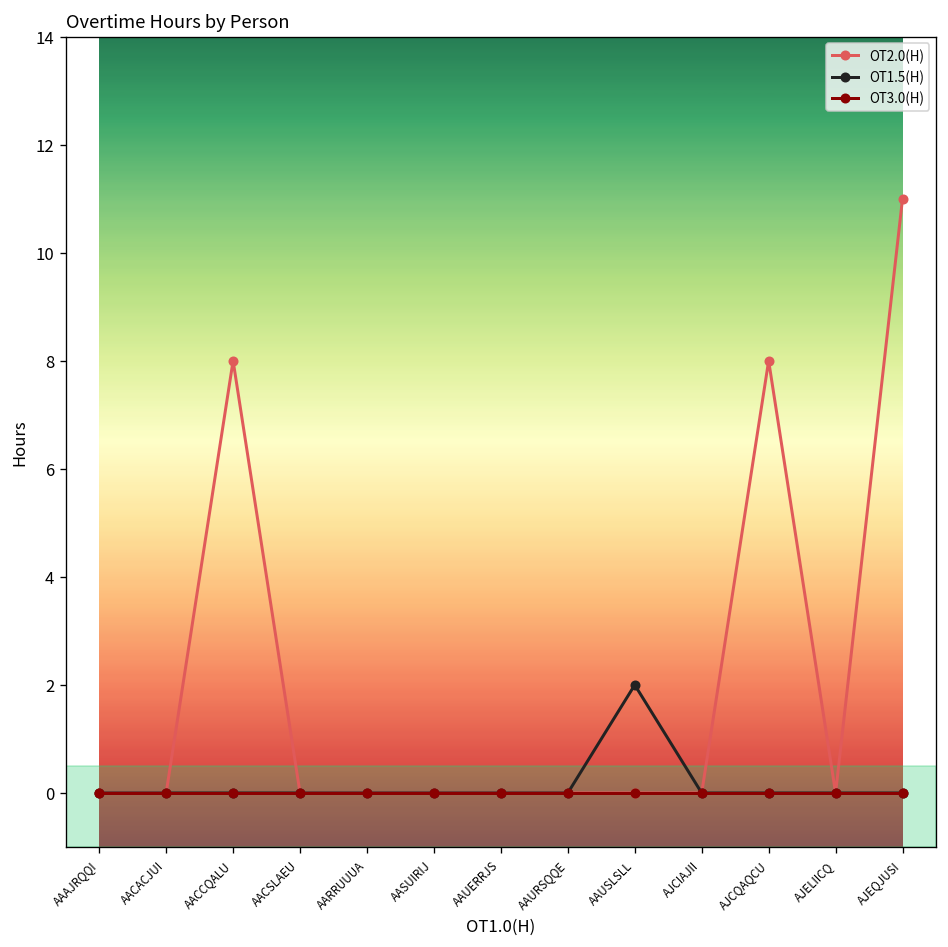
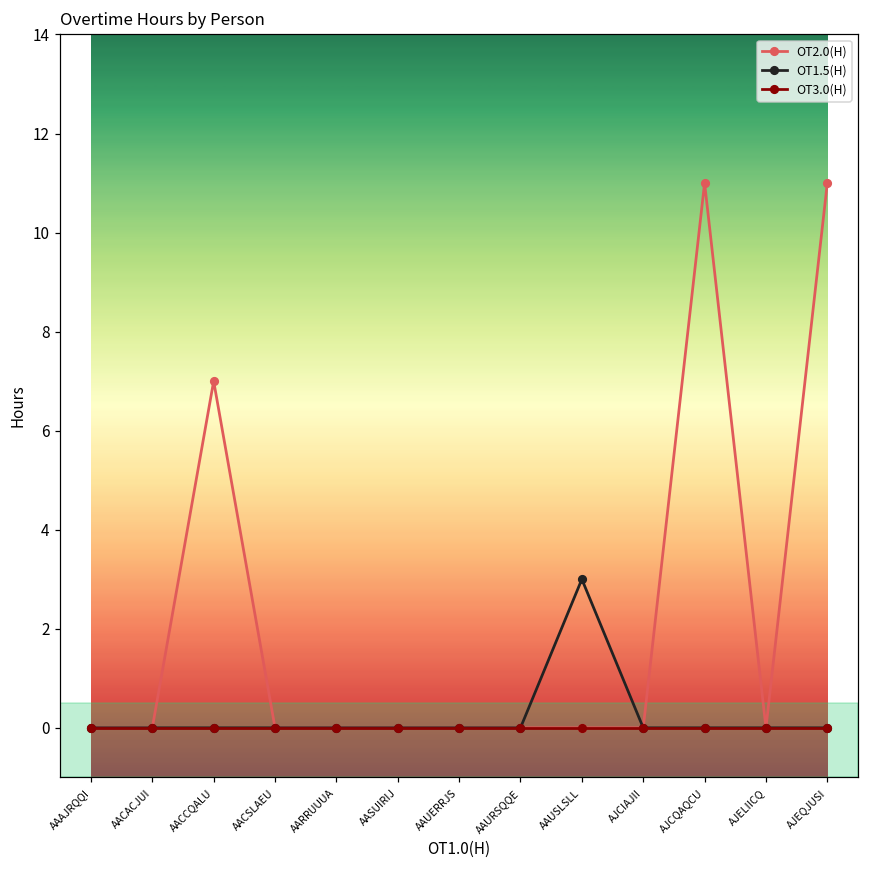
OT2.0(H), AACCQALU: 8 -> 7
OT1.5(H), AAUSLSLL: 2 -> 3
OT2.0(H), AJCQAQCU: 8 -> 11
